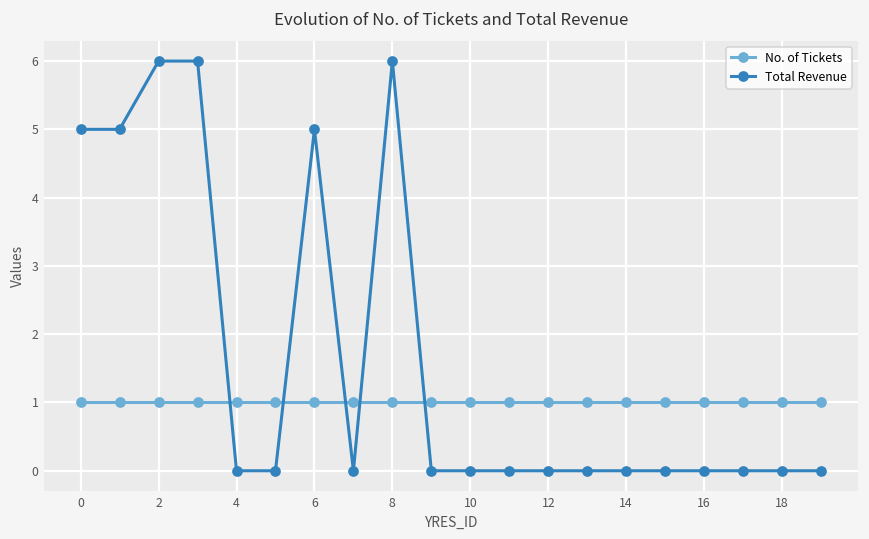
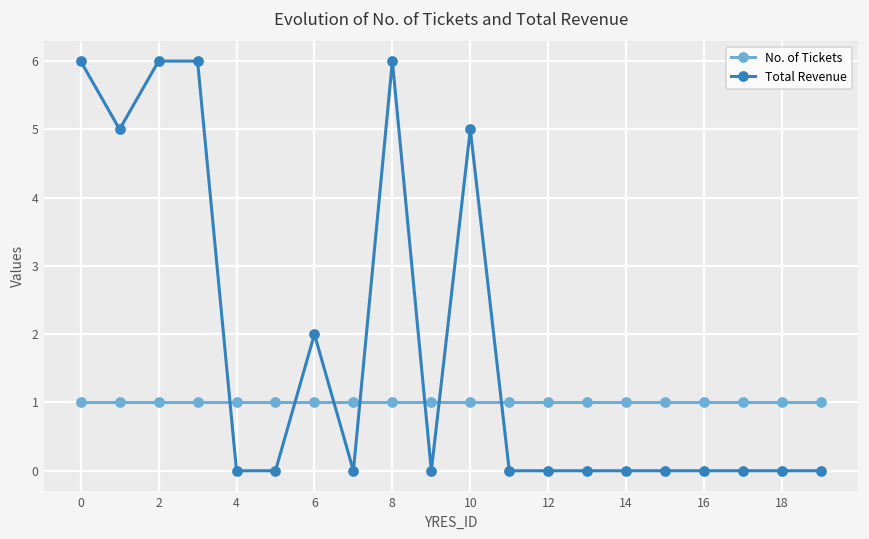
Total Revenue, 0: 5 -> 6
Total Revenue, 6: 5 -> 2
Total Revenue, 10: 0 -> 5
